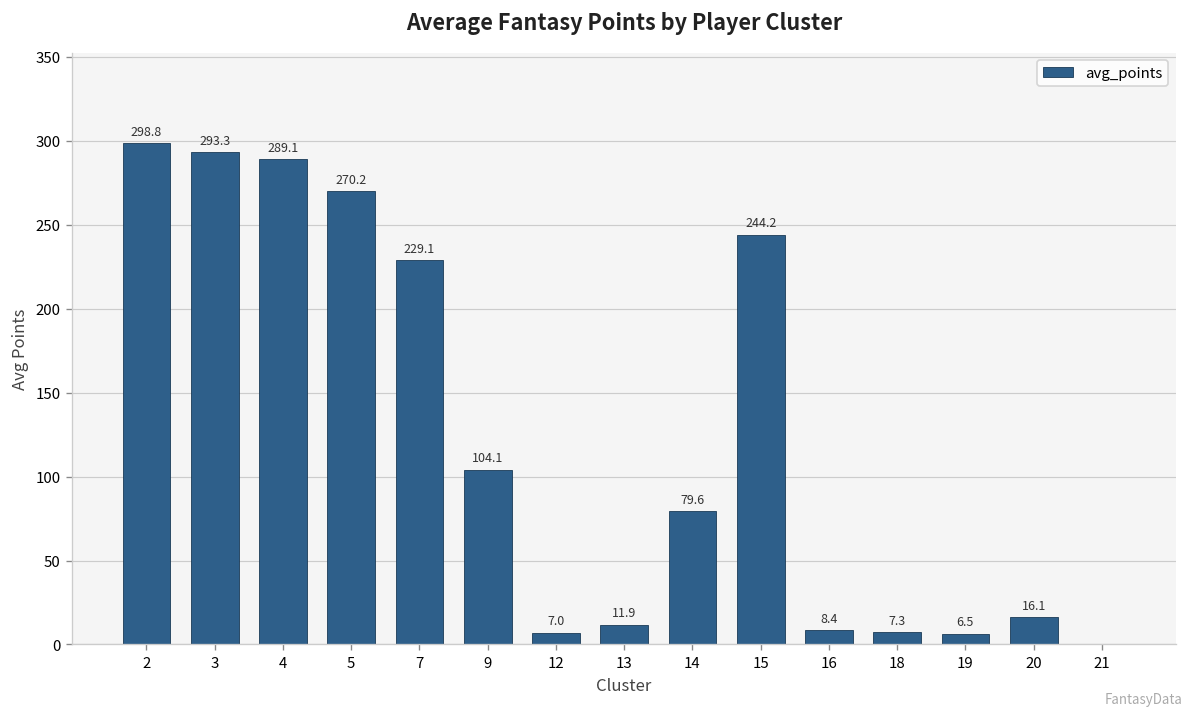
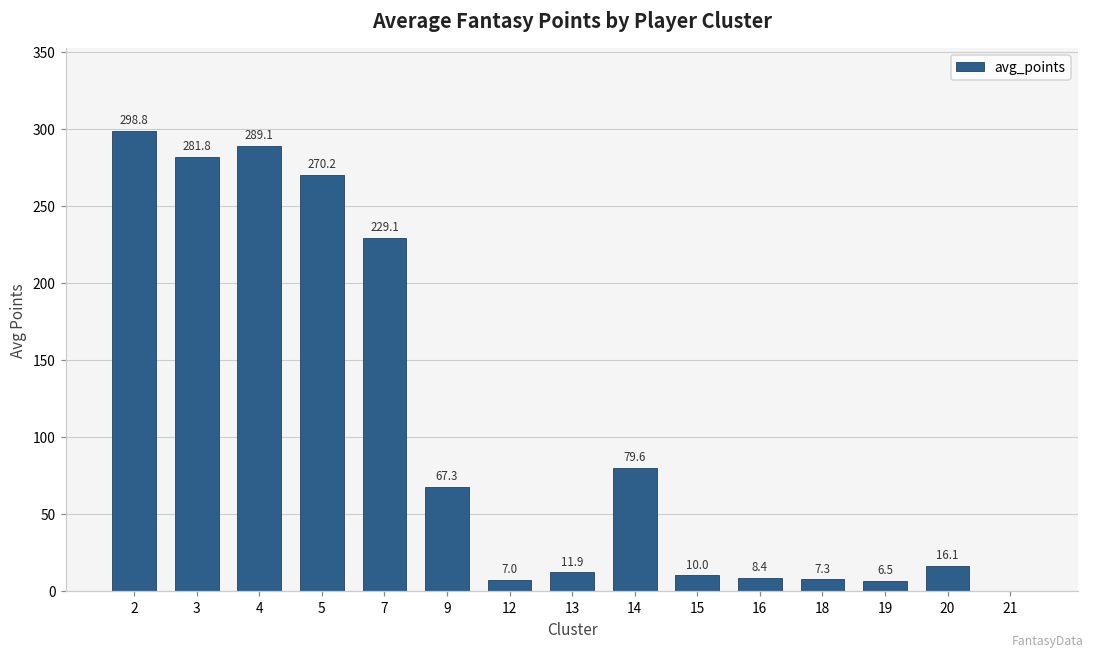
3: 293.3 -> 281.8
9: 104.1 -> 67.3
15: 244.2 -> 10.0
